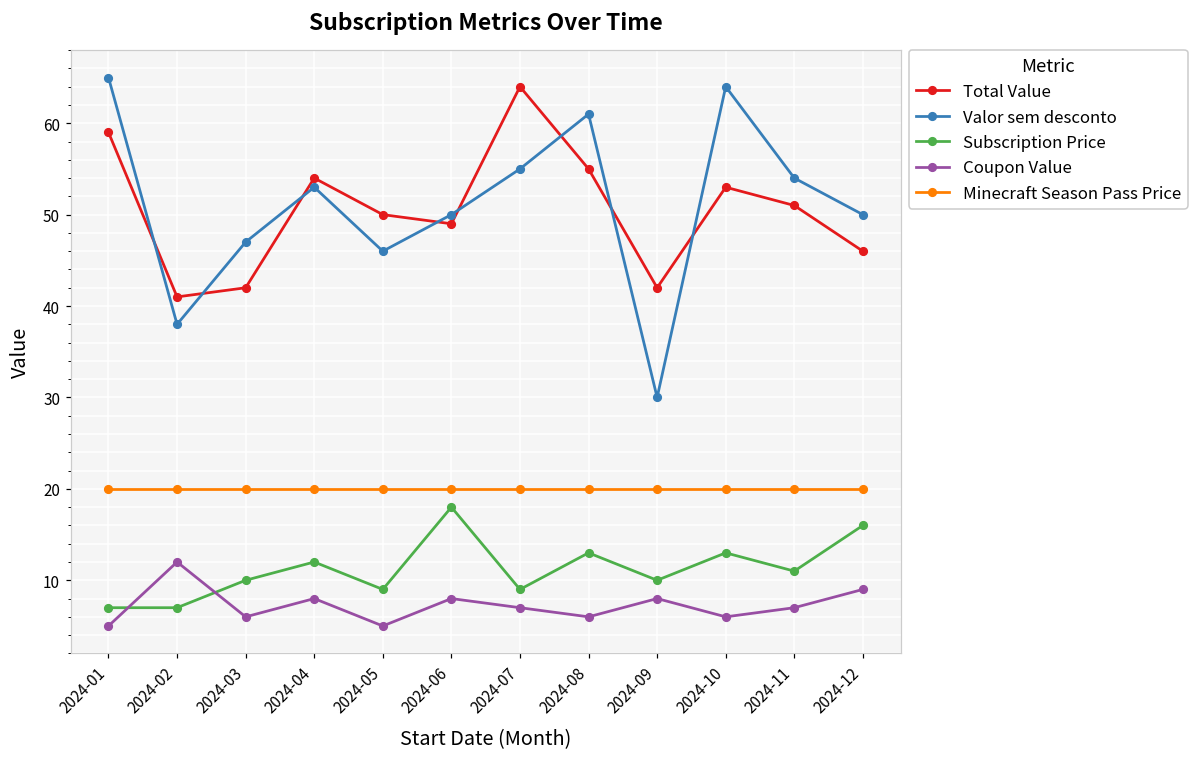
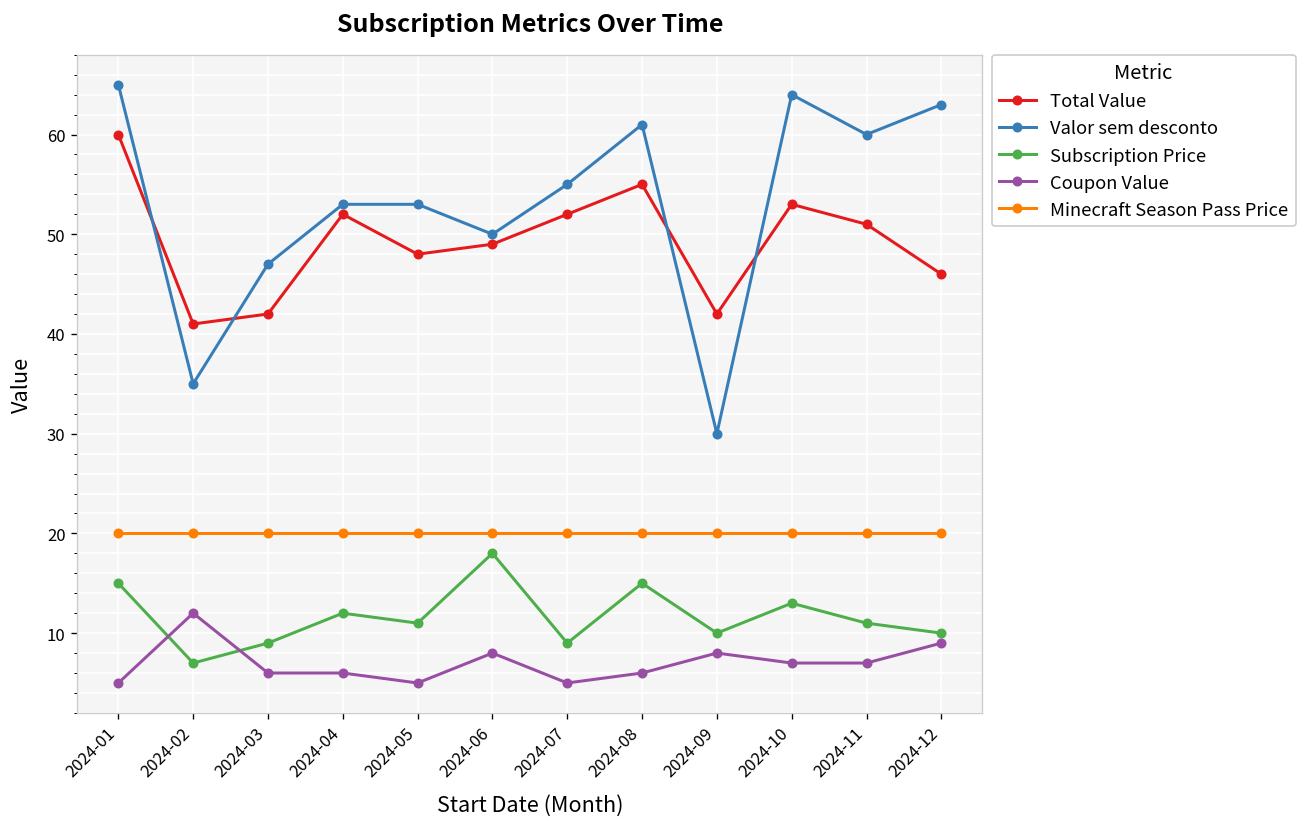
Total Value, 2024-01: 59 -> 60
Subscription Price, 2024-01: 7 -> 15
Valor sem desconto, 2024-02: 38 -> 35
Subscription Price, 2024-03: 10 -> 9
Total Value, 2024-04: 54 -> 52
Coupon Value, 2024-04: 8 -> 6
Total Value, 2024-05: 50 -> 48
Valor sem desconto, 2024-05: 46 -> 53
Subscription Price, 2024-05: 9 -> 11
Total Value, 2024-07: 64 -> 52
Coupon Value, 2024-07: 7 -> 5
Subscription Price, 2024-08: 13 -> 15
Coupon Value, 2024-10: 6 -> 7
Valor sem desconto, 2024-11: 54 -> 60
Valor sem desconto, 2024-12: 50 -> 63
Subscription Price, 2024-12: 16 -> 10
